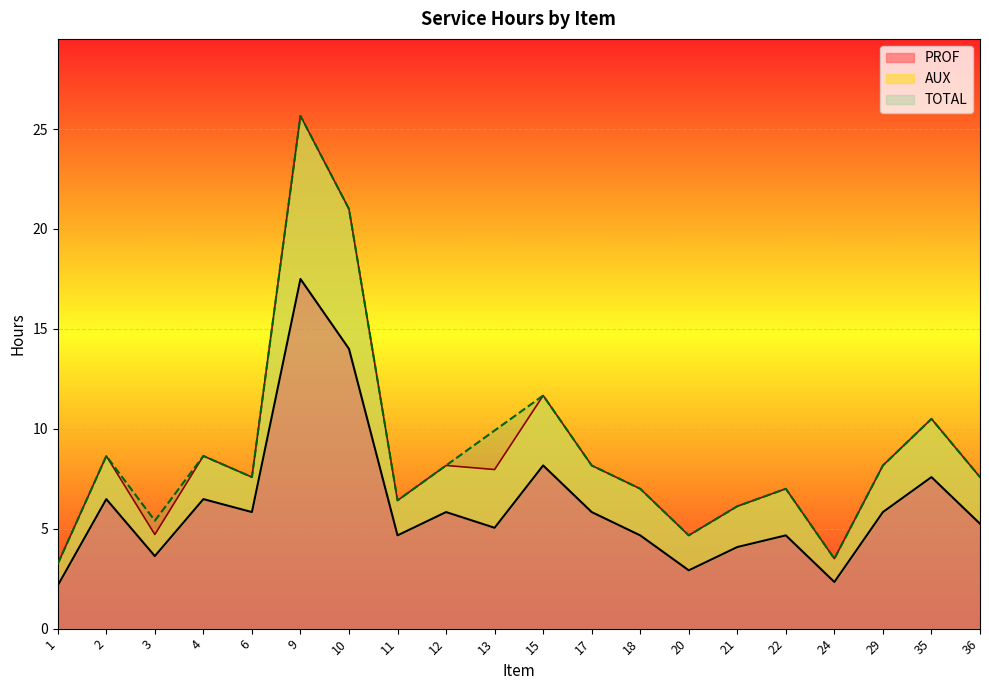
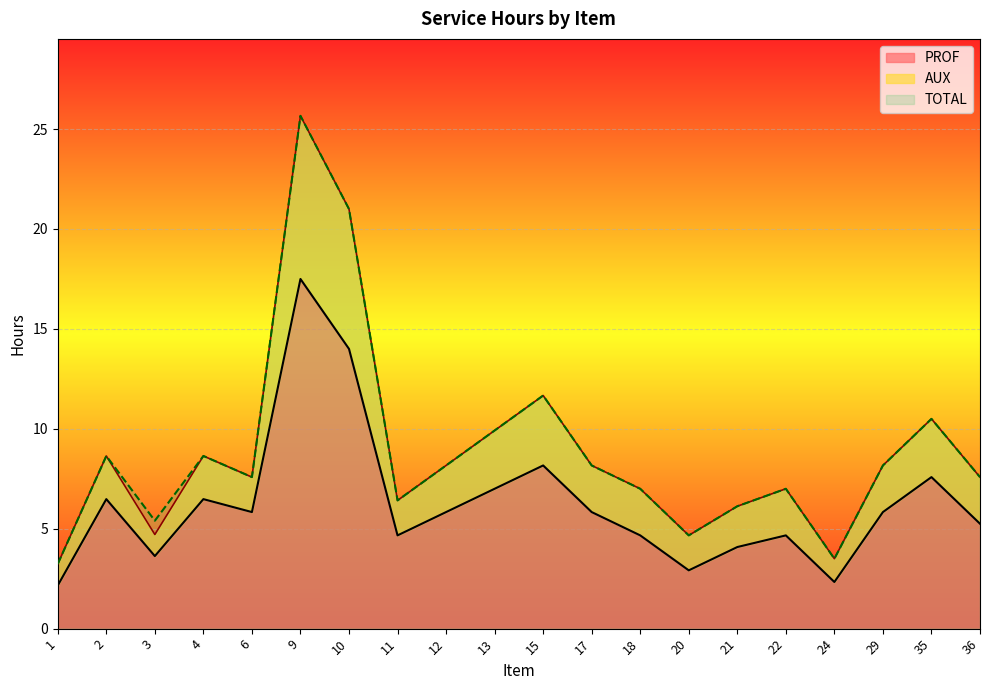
PROF, 13: 5.0 -> 7.0
